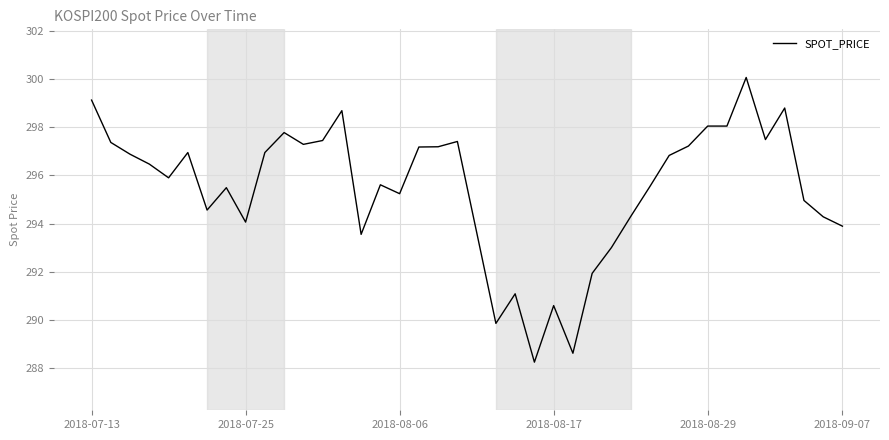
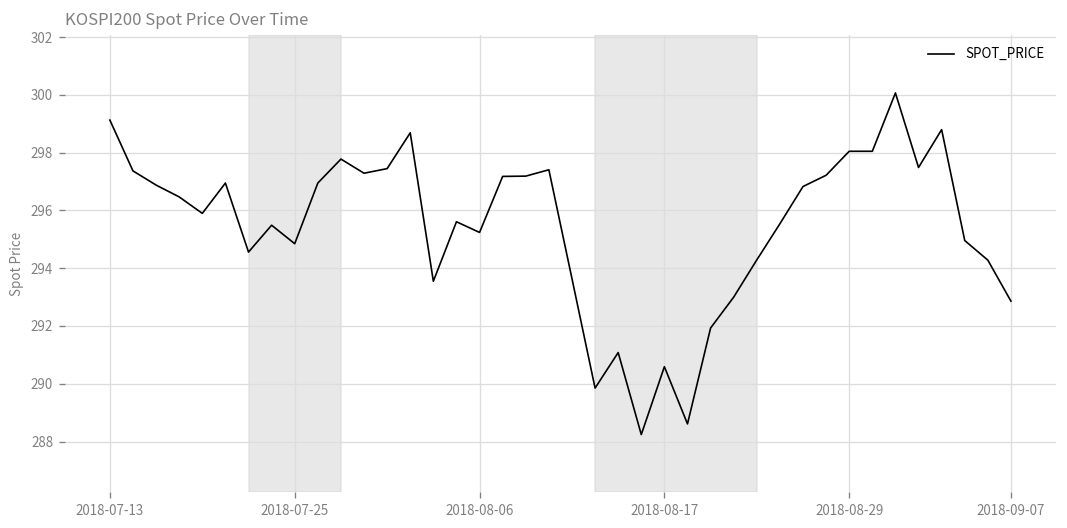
2018-07-25: 294.1 -> 294.9
2018-09-07: 293.9 -> 292.9
